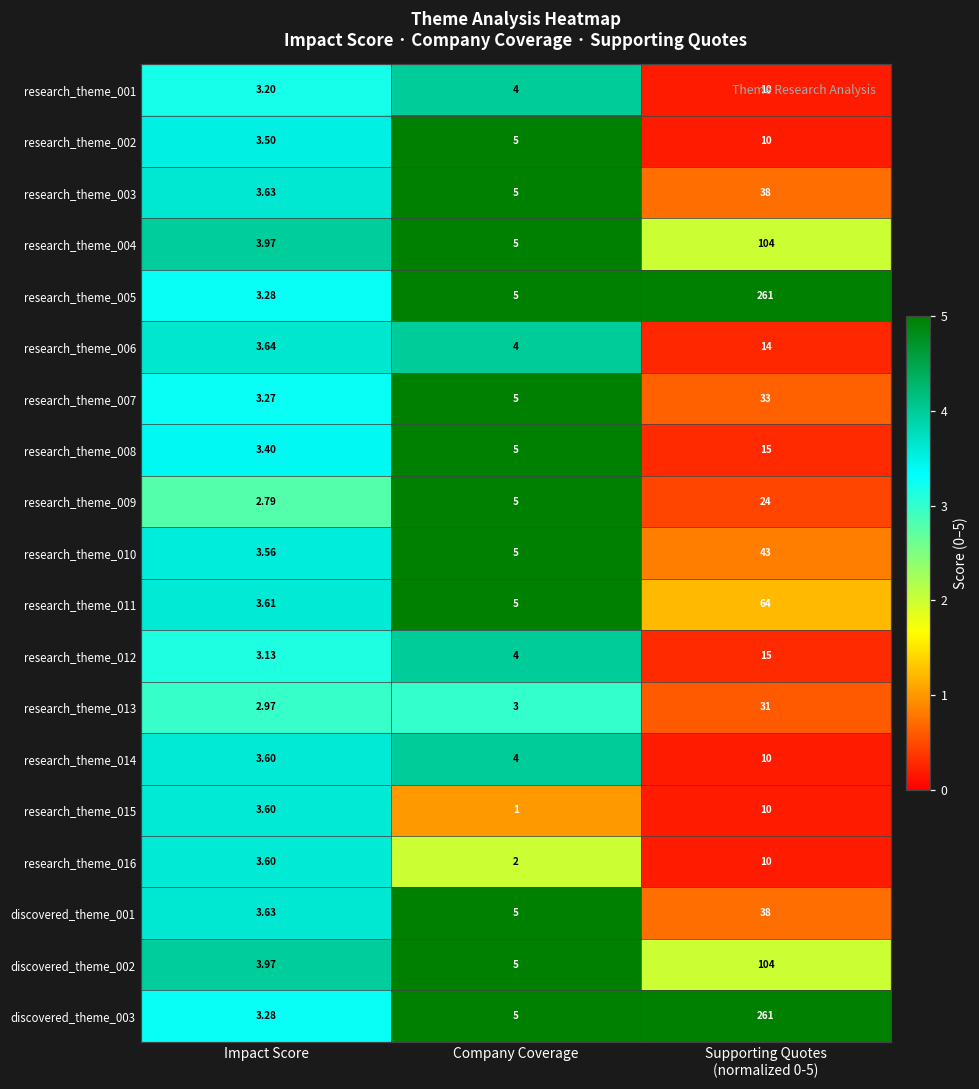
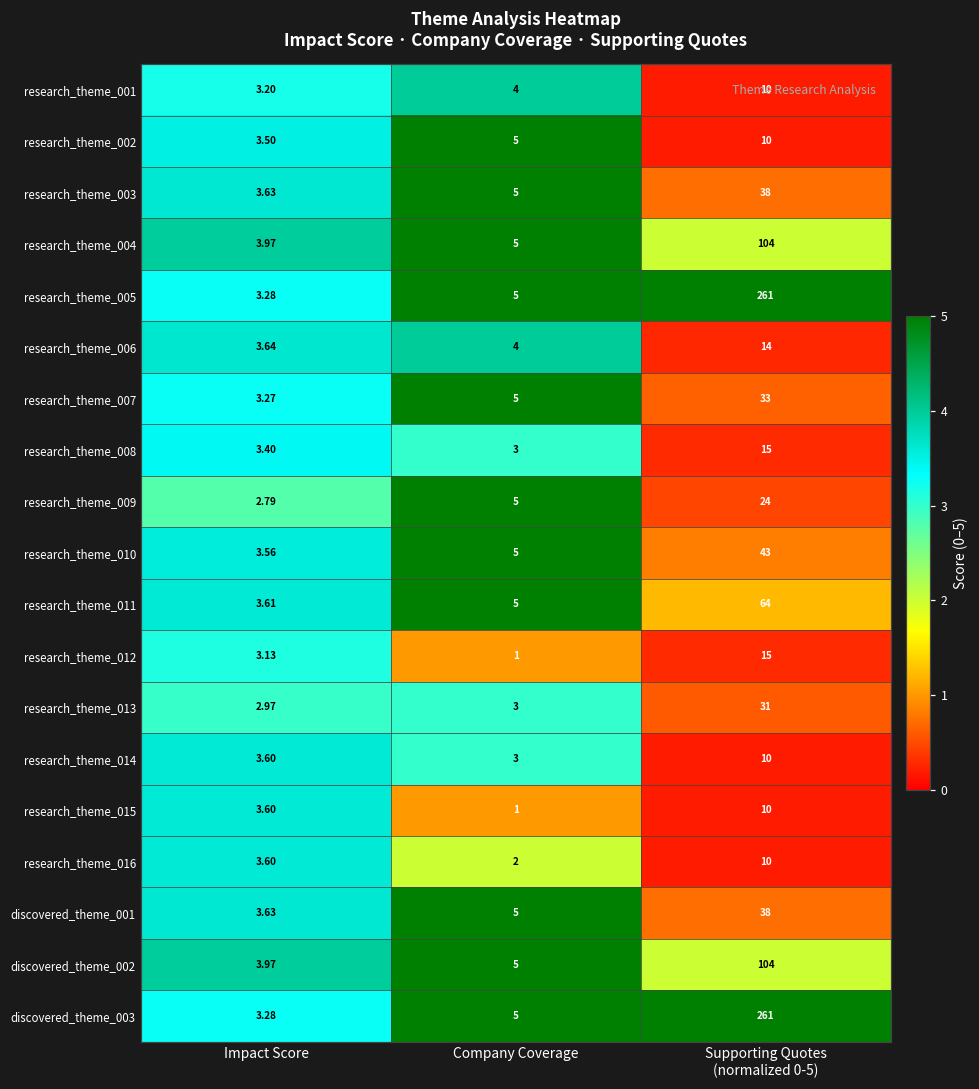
research_theme_008, Company Coverage: 5 -> 3
research_theme_012, Company Coverage: 4 -> 1
research_theme_014, Company Coverage: 4 -> 3
